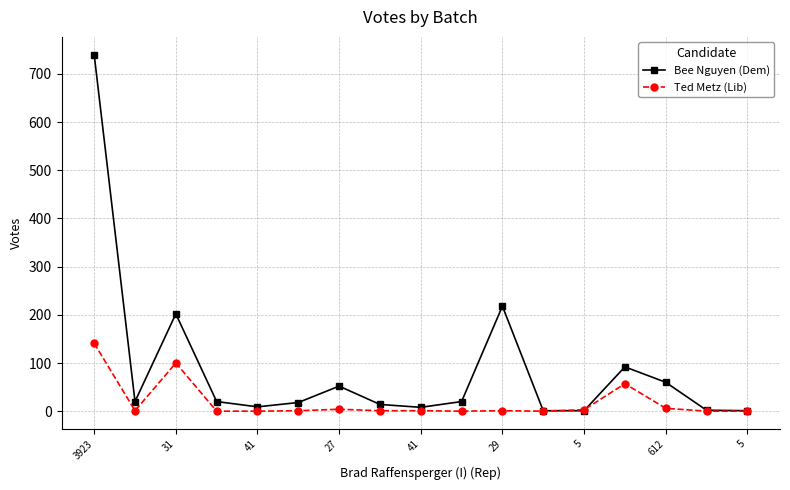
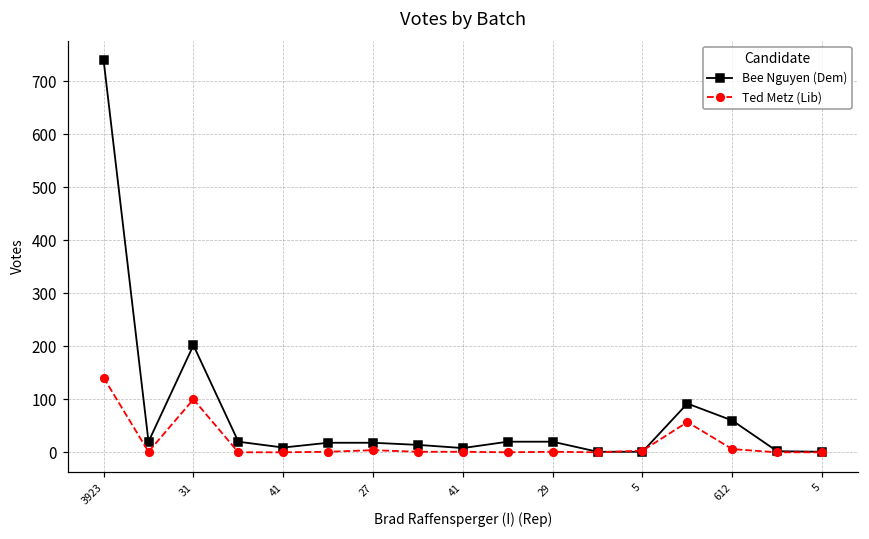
Bee Nguyen (Dem), 27: 50 -> 20
Bee Nguyen (Dem), 29: 220 -> 20
